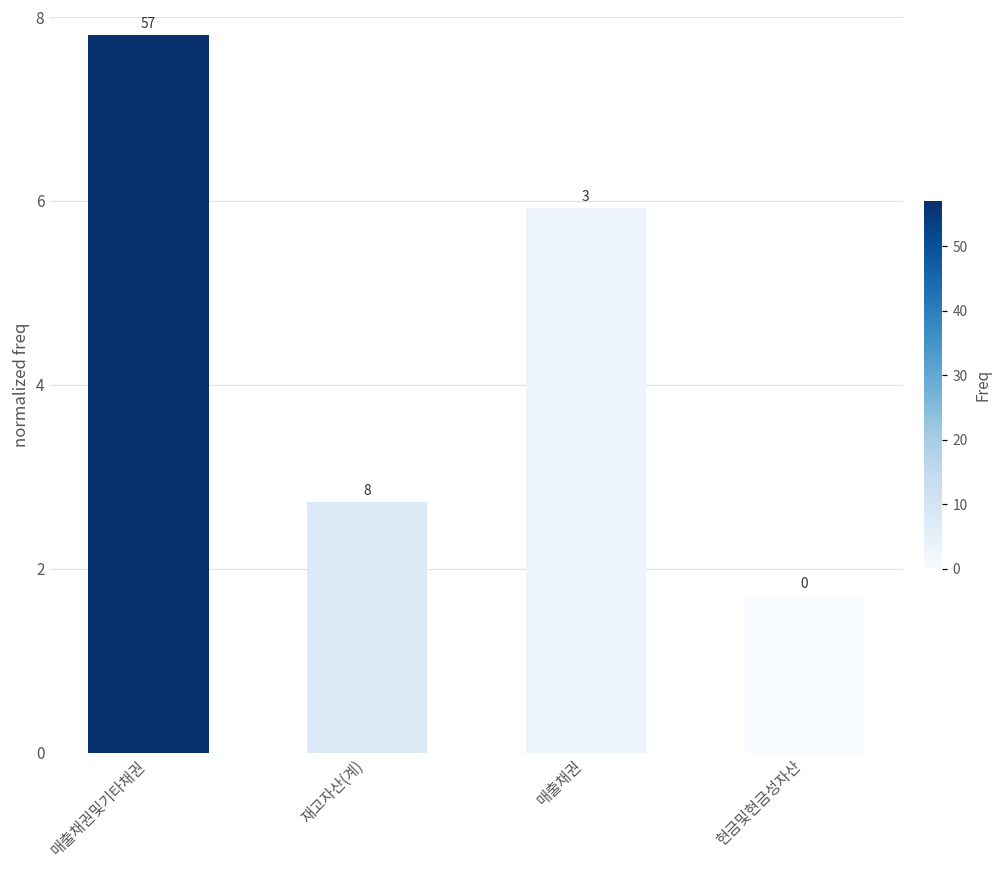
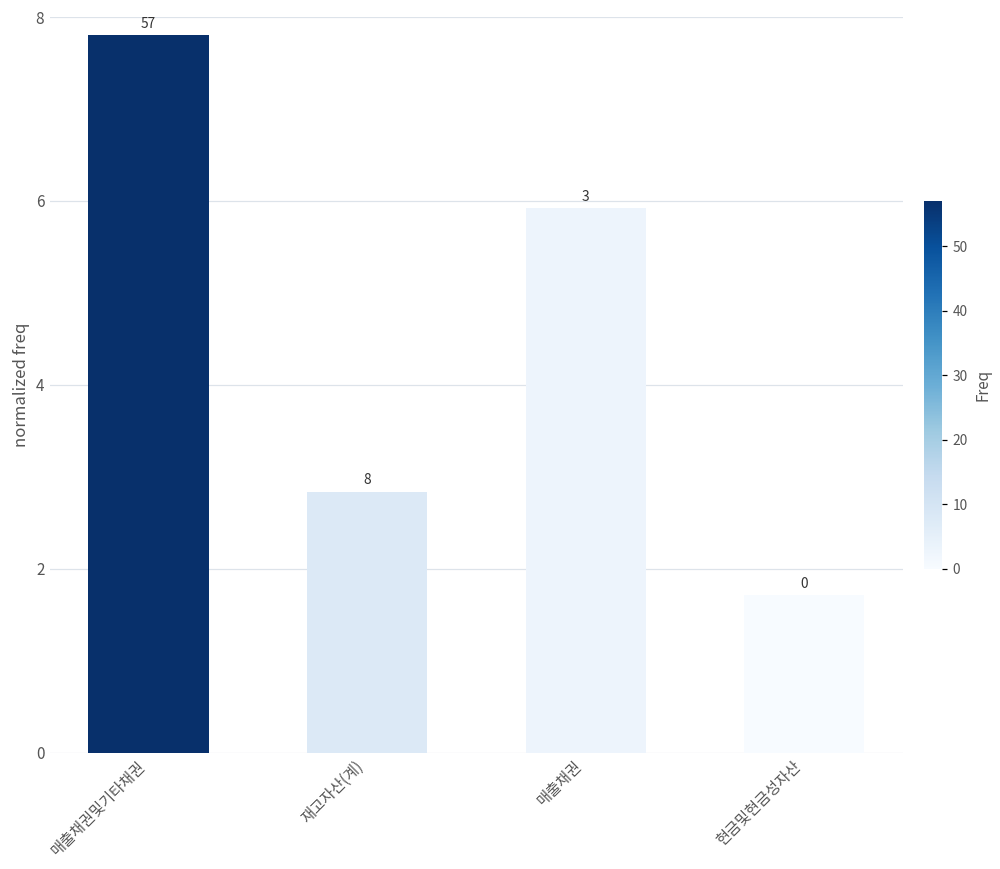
재고자산(계): 2.7 -> 2.8
